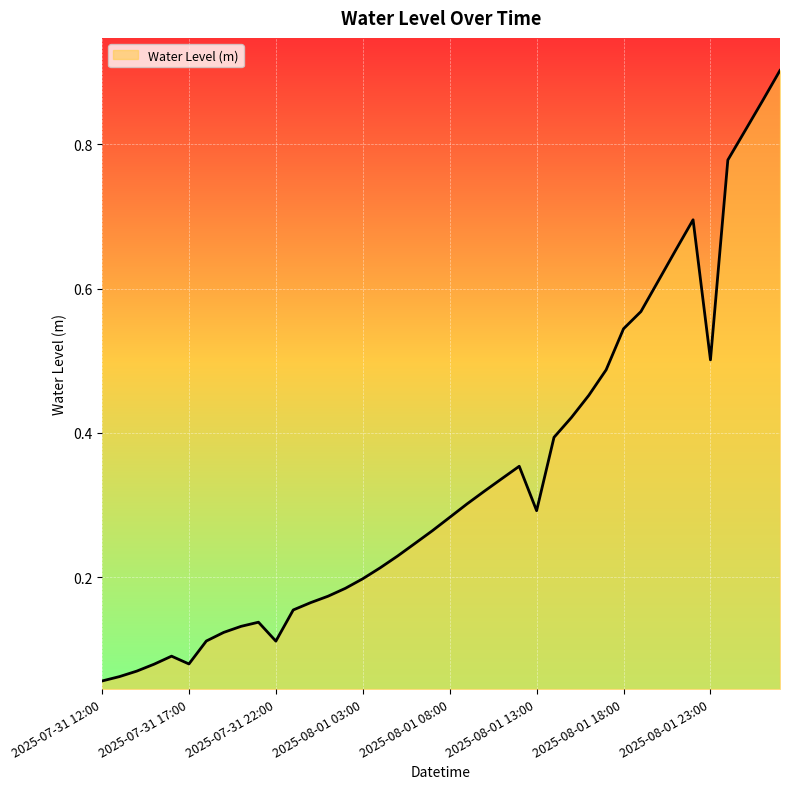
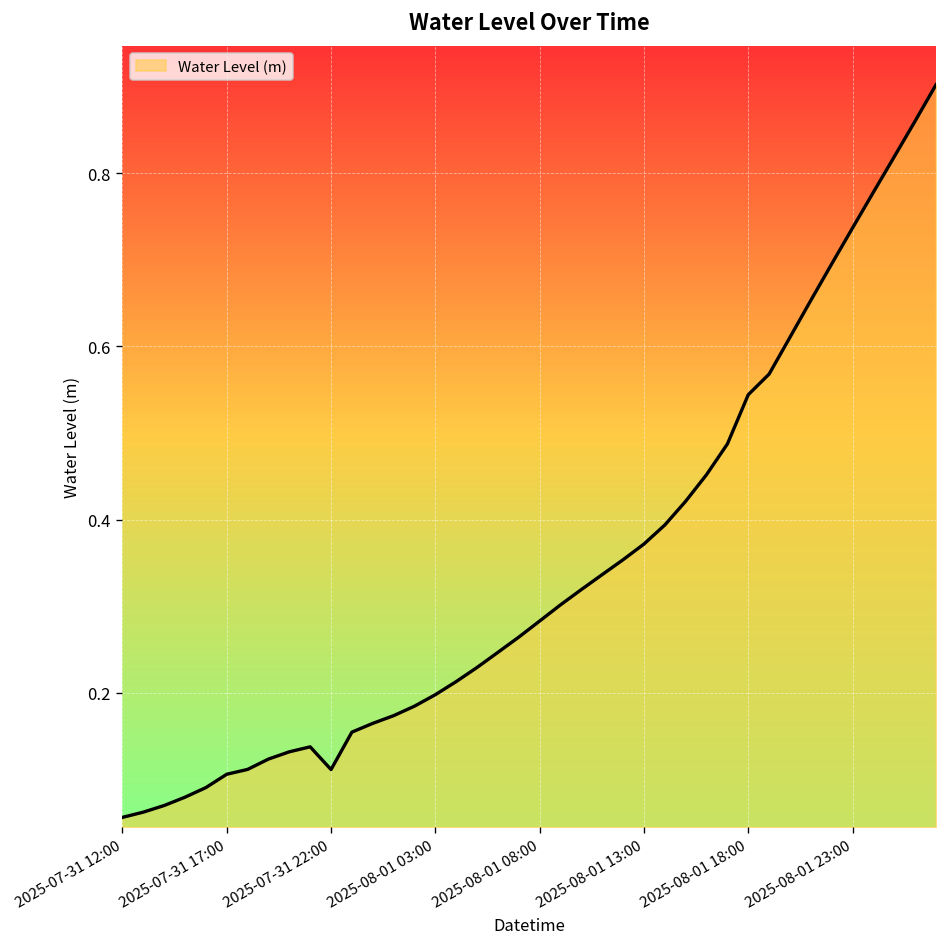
2025-07-31 17:00: 0.08 -> 0.11
2025-08-01 13:00: 0.29 -> 0.37
2025-08-01 23:00: 0.50 -> 0.74
